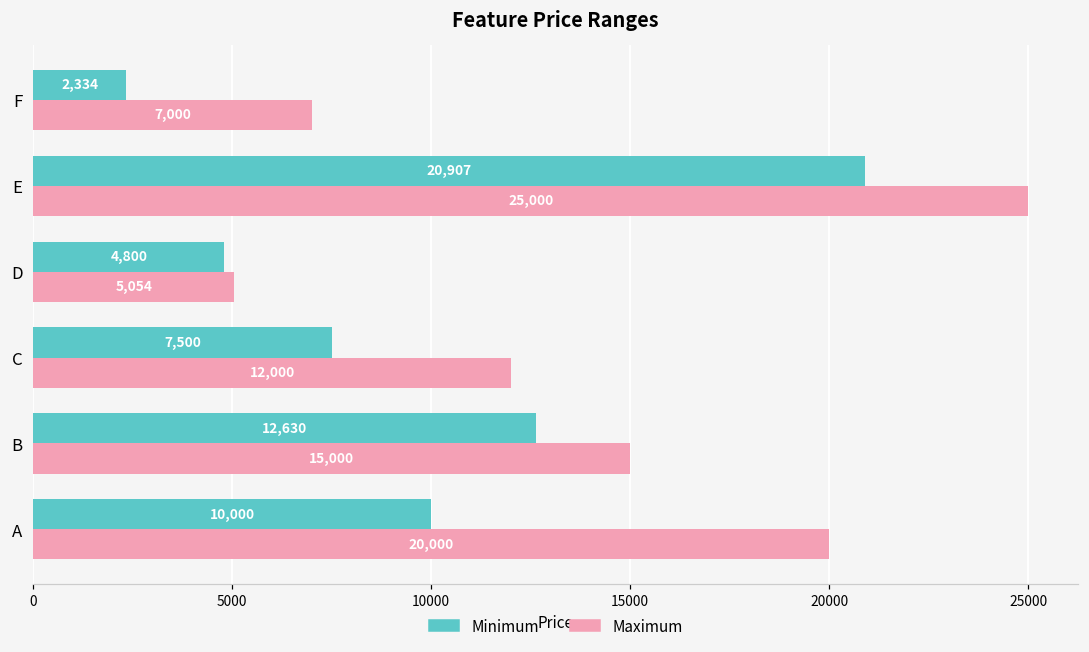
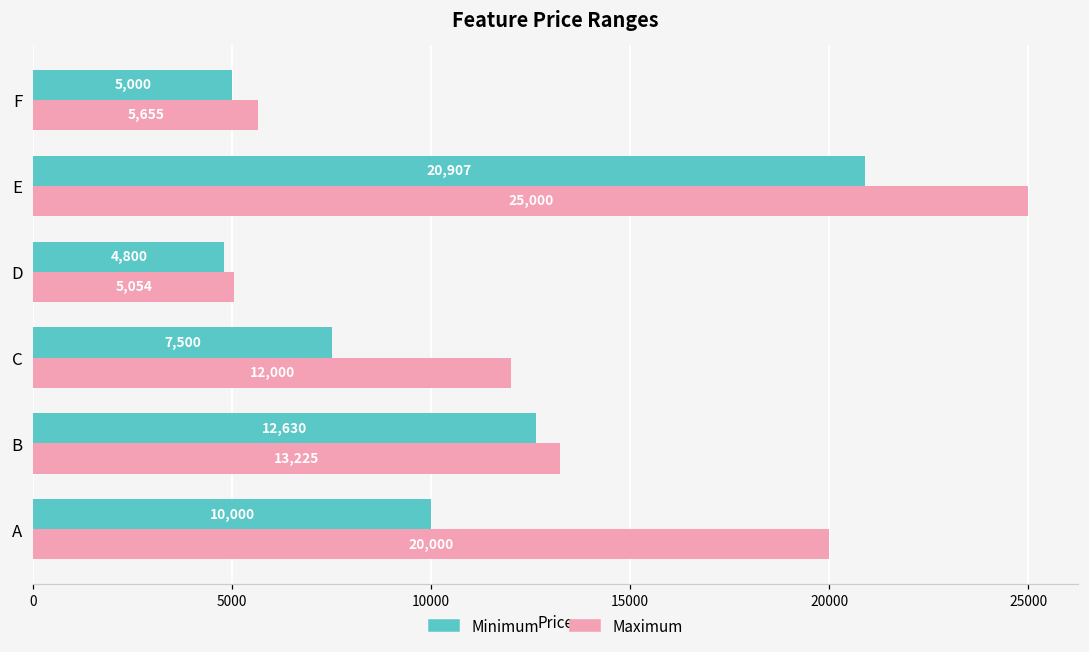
Minimum, F: 2,334 -> 5,000
Maximum, F: 7,000 -> 5,655
Maximum, B: 15,000 -> 13,225
